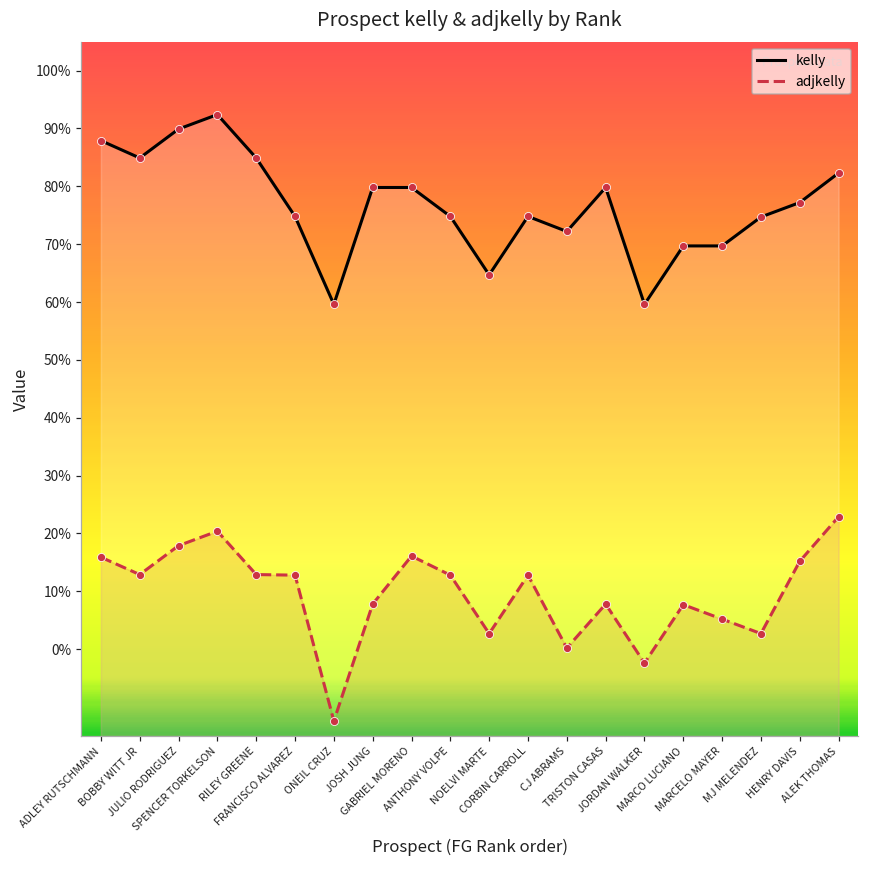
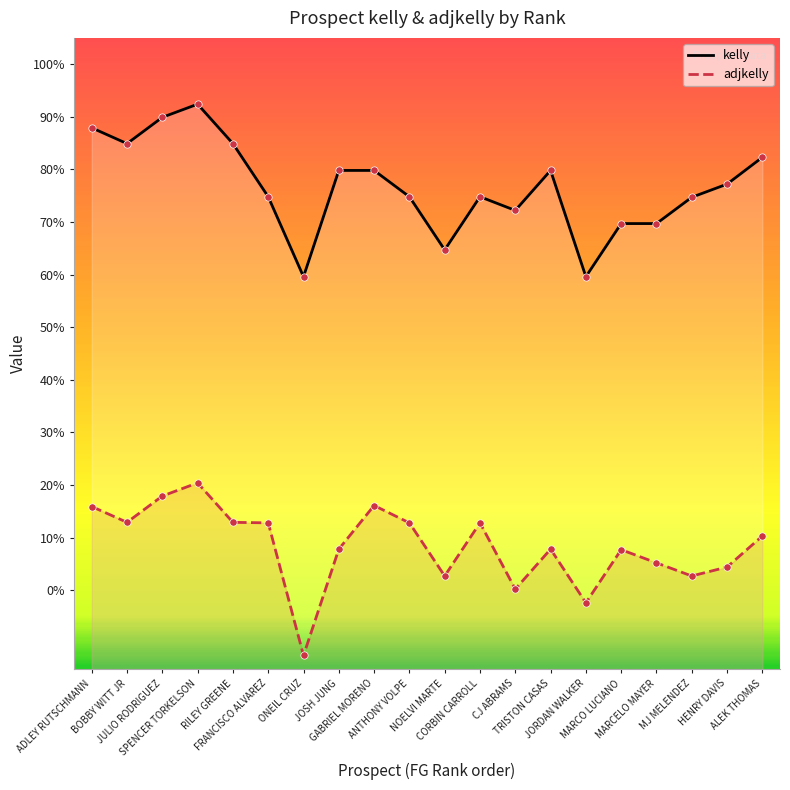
adjkelly, HENRY DAVIS: 15% -> 4%
adjkelly, ALEK THOMAS: 23% -> 10%
